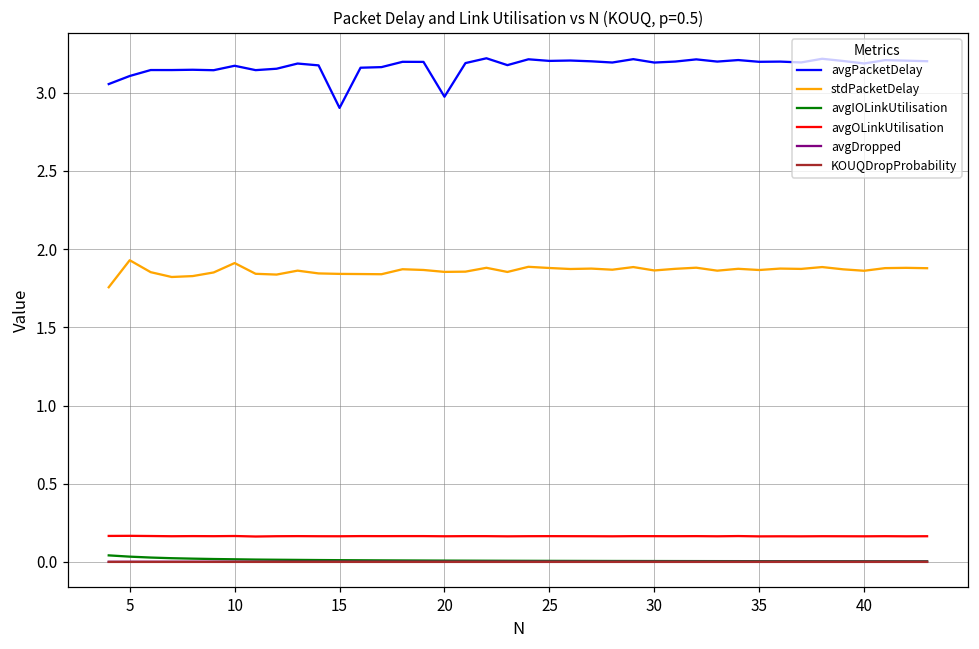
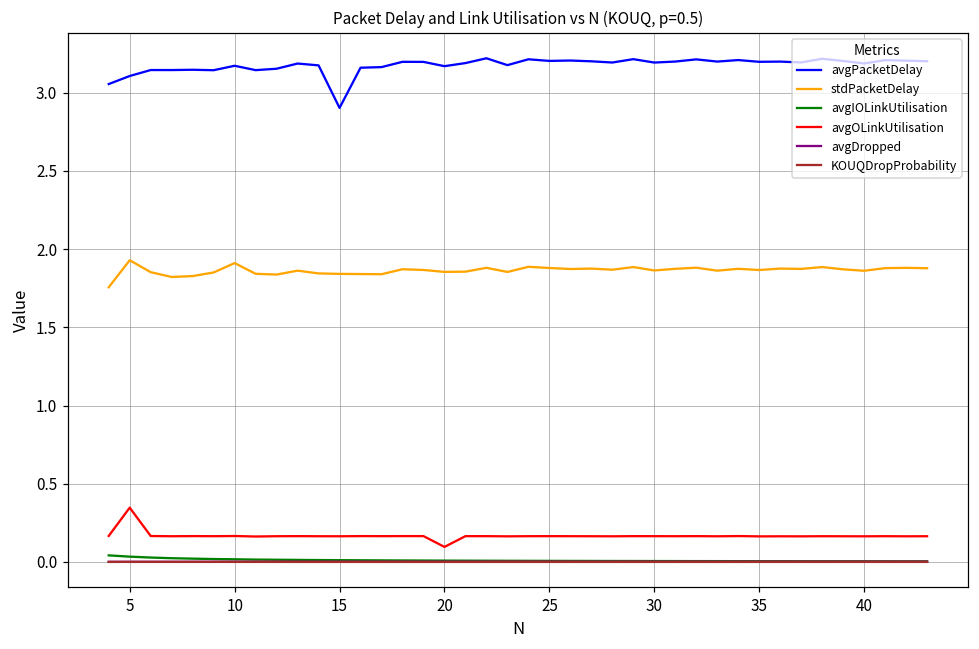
avgOLinkUtilisation, 5: 0.17 -> 0.35
avgPacketDelay, 20: 2.97 -> 3.17
avgOLinkUtilisation, 20: 0.16 -> 0.10
